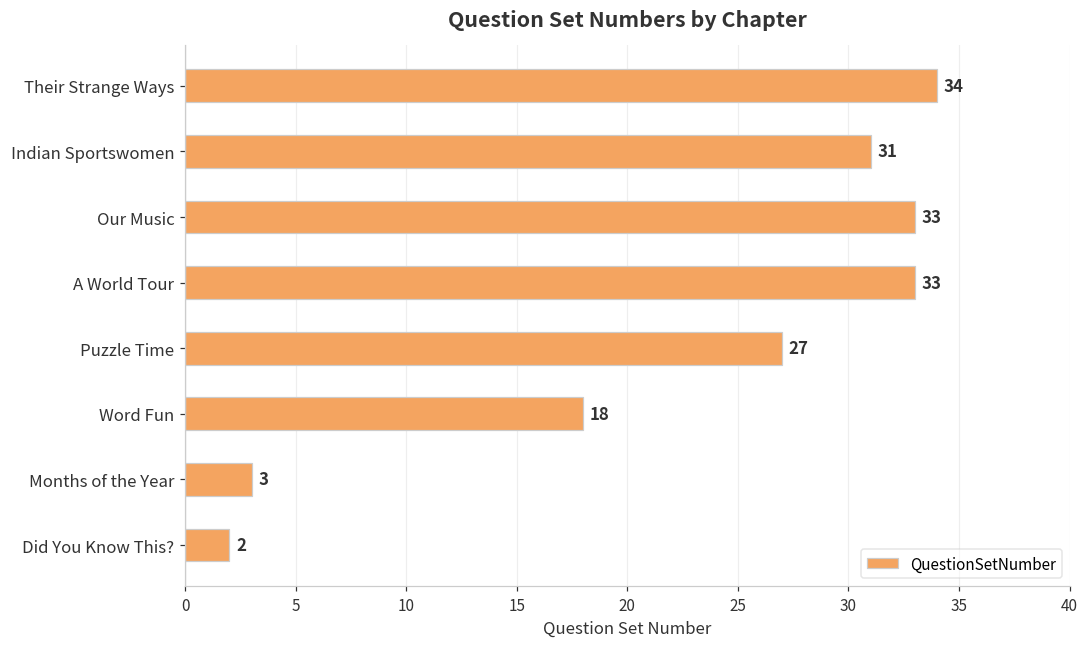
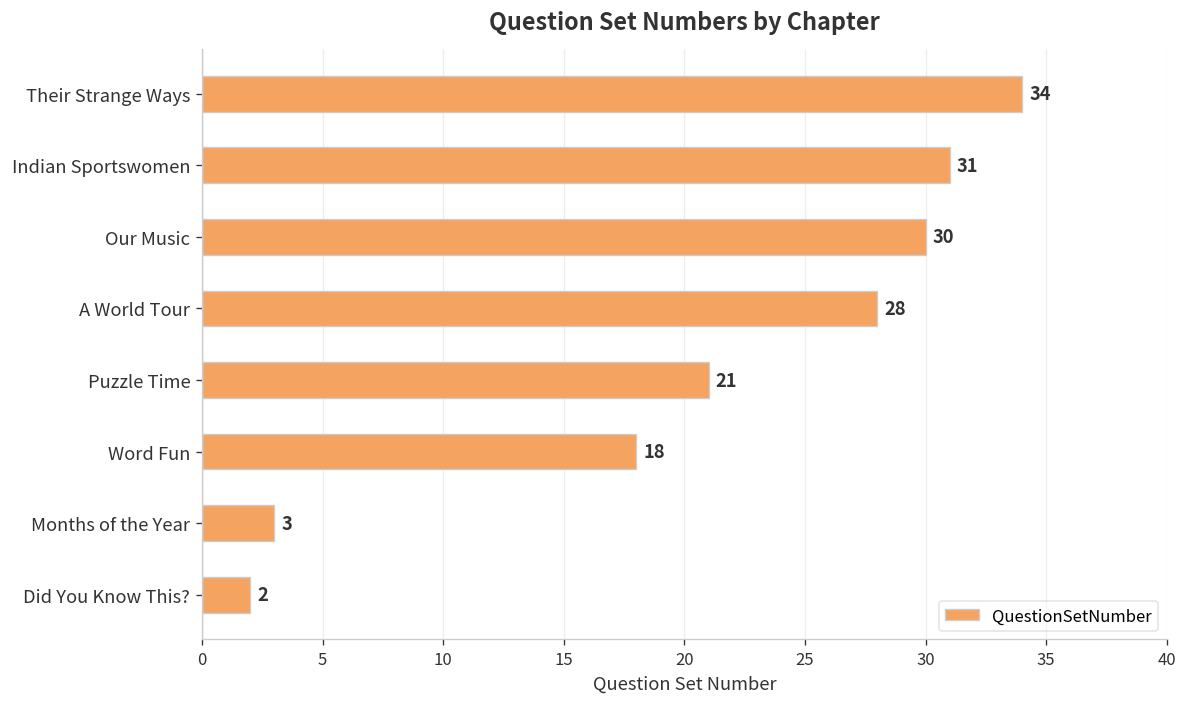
Our Music: 33 -> 30
A World Tour: 33 -> 28
Puzzle Time: 27 -> 21
